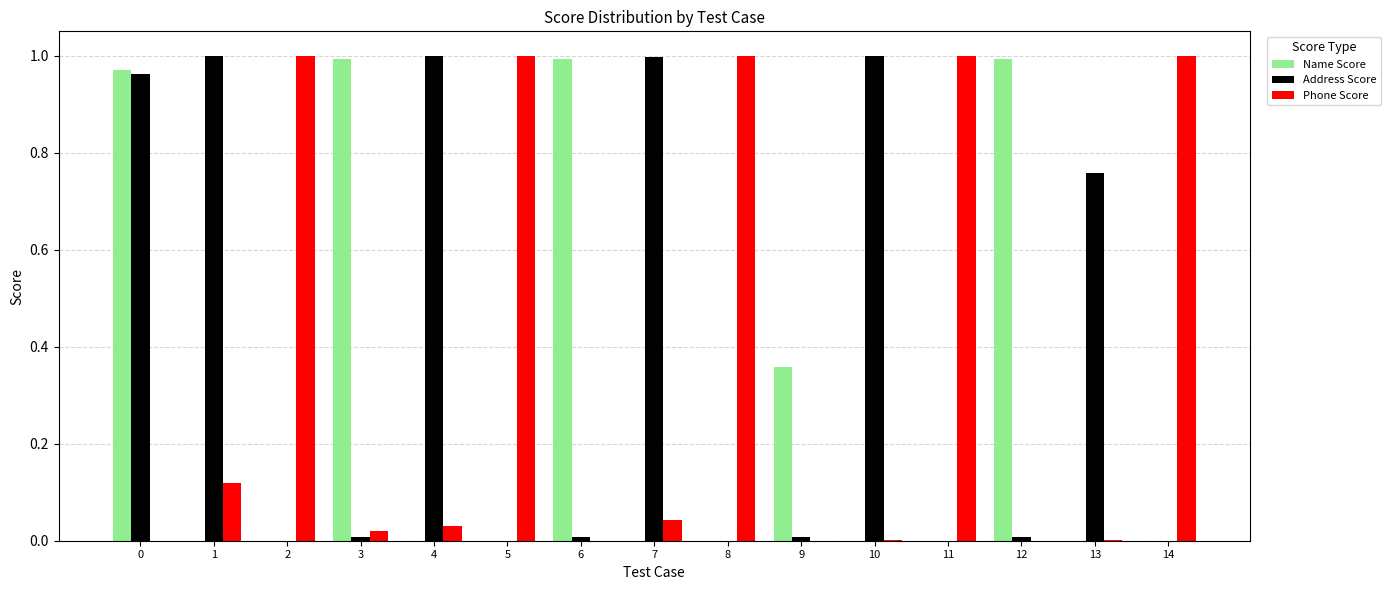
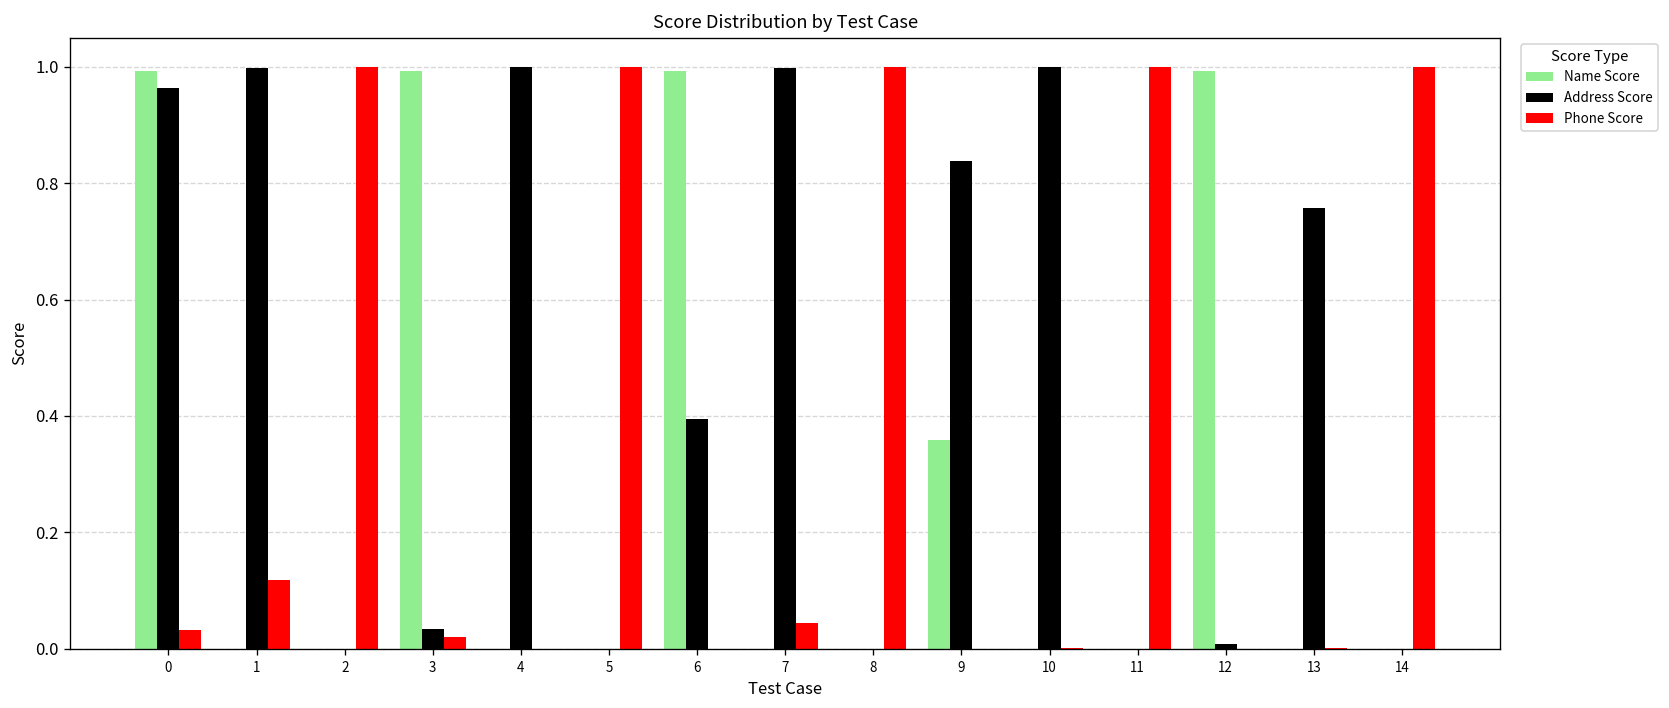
Name Score, 0: 0.97 -> 0.99
Phone Score, 0: 0.00 -> 0.03
Address Score, 3: 0.01 -> 0.03
Phone Score, 4: 0.03 -> 0.00
Address Score, 6: 0.01 -> 0.40
Address Score, 9: 0.01 -> 0.84
